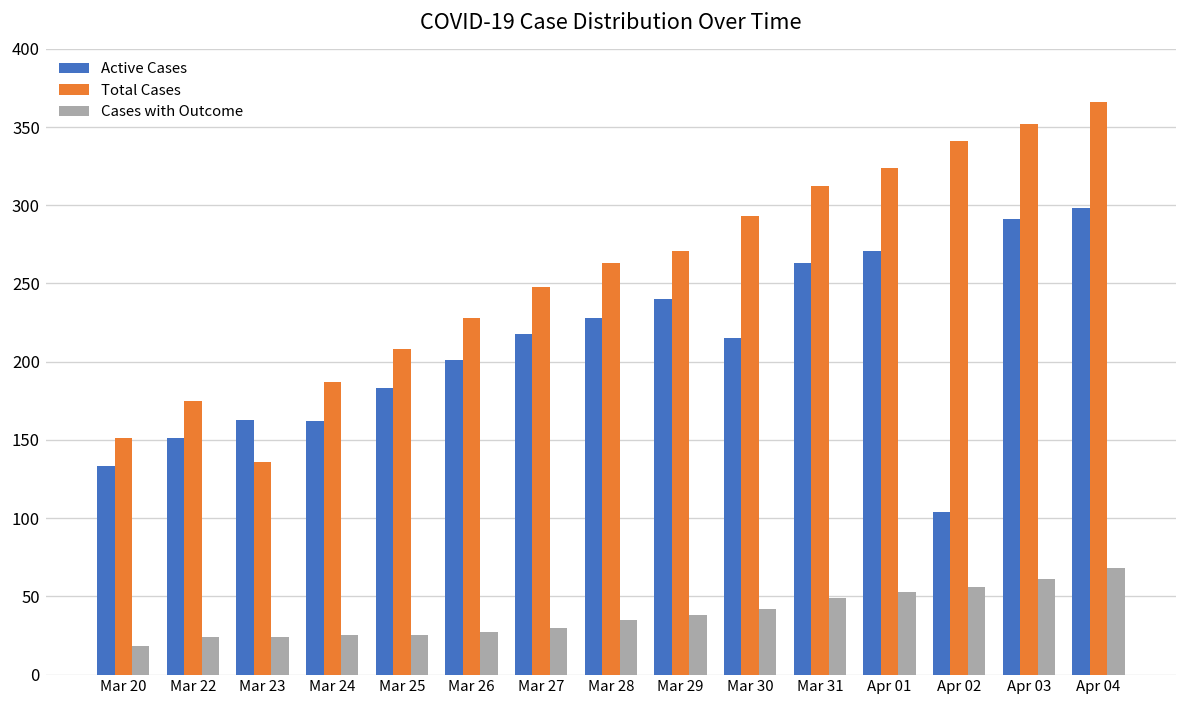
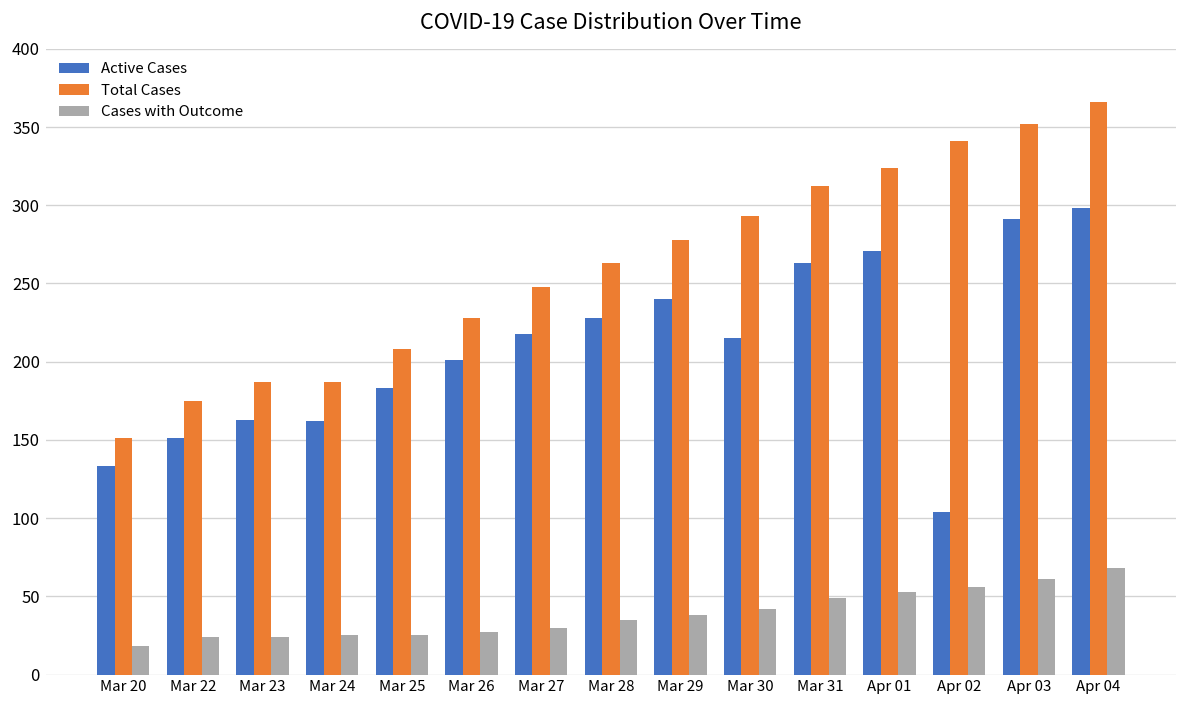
Total Cases, Mar 23: 136 -> 187
Total Cases, Mar 29: 271 -> 278
